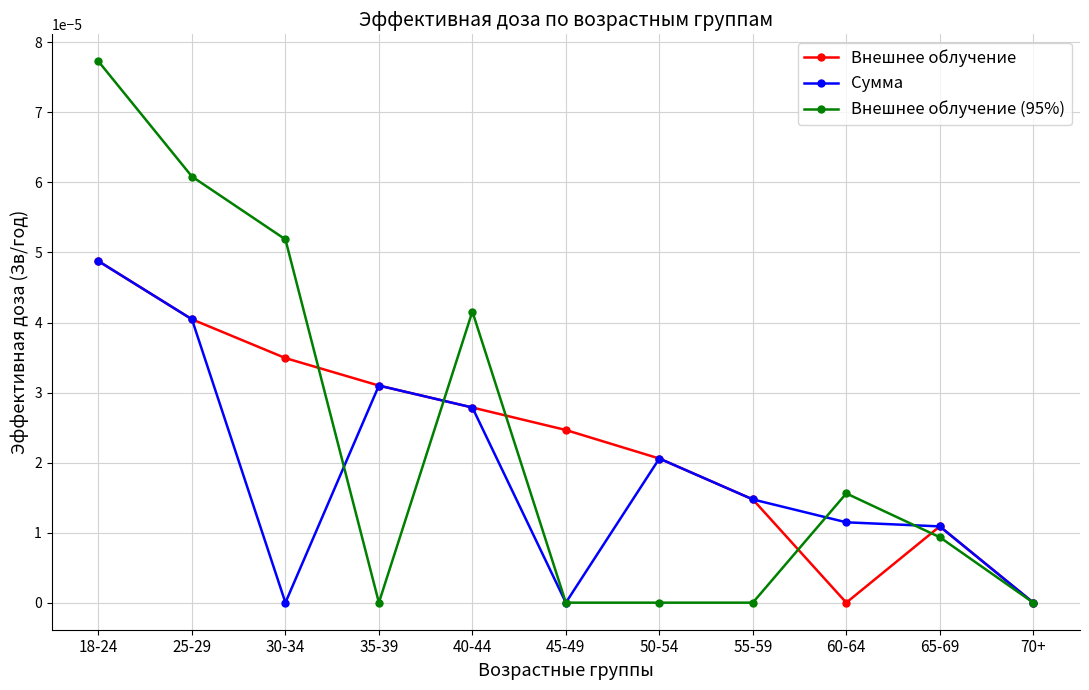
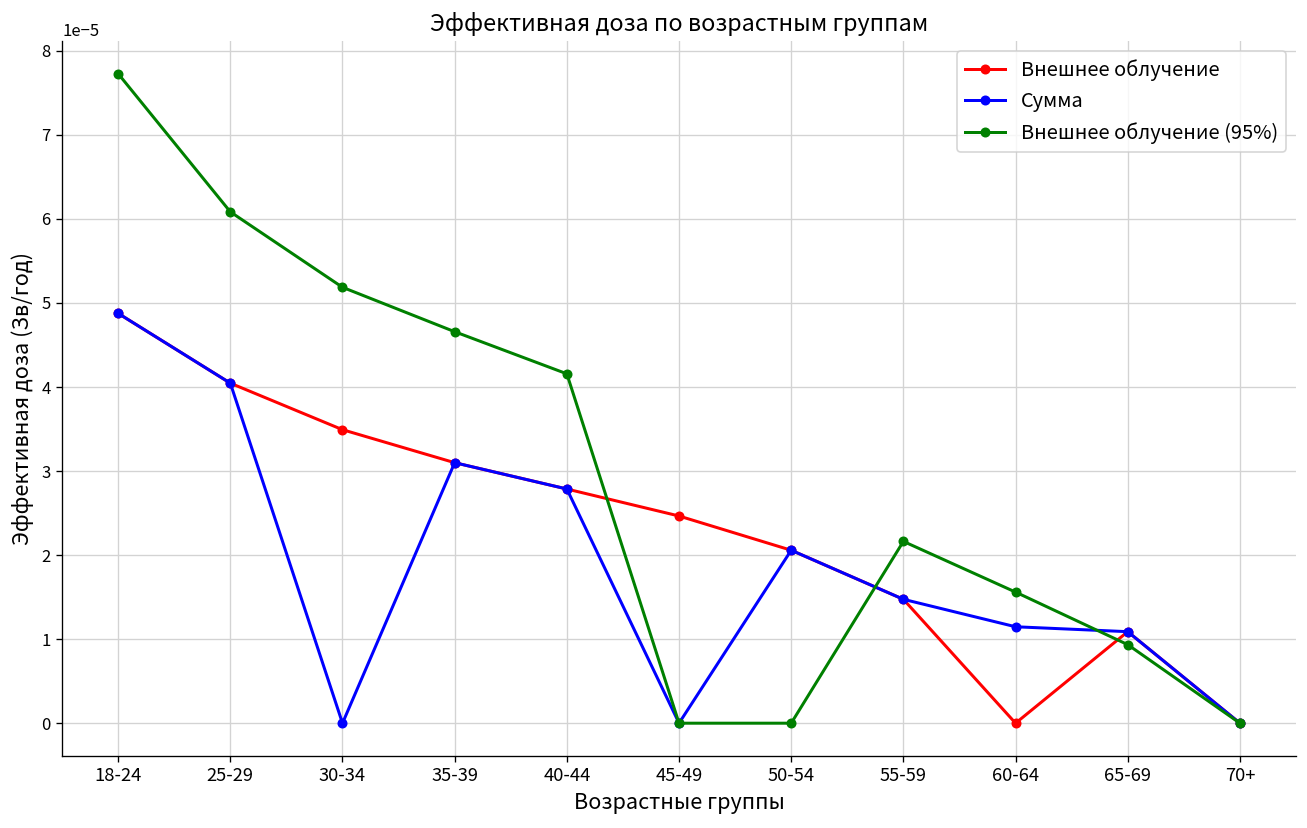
Внешнее облучение (95%), 35-39: 0.00000 -> 0.00005
Внешнее облучение (95%), 55-59: 0.00000 -> 0.00002
